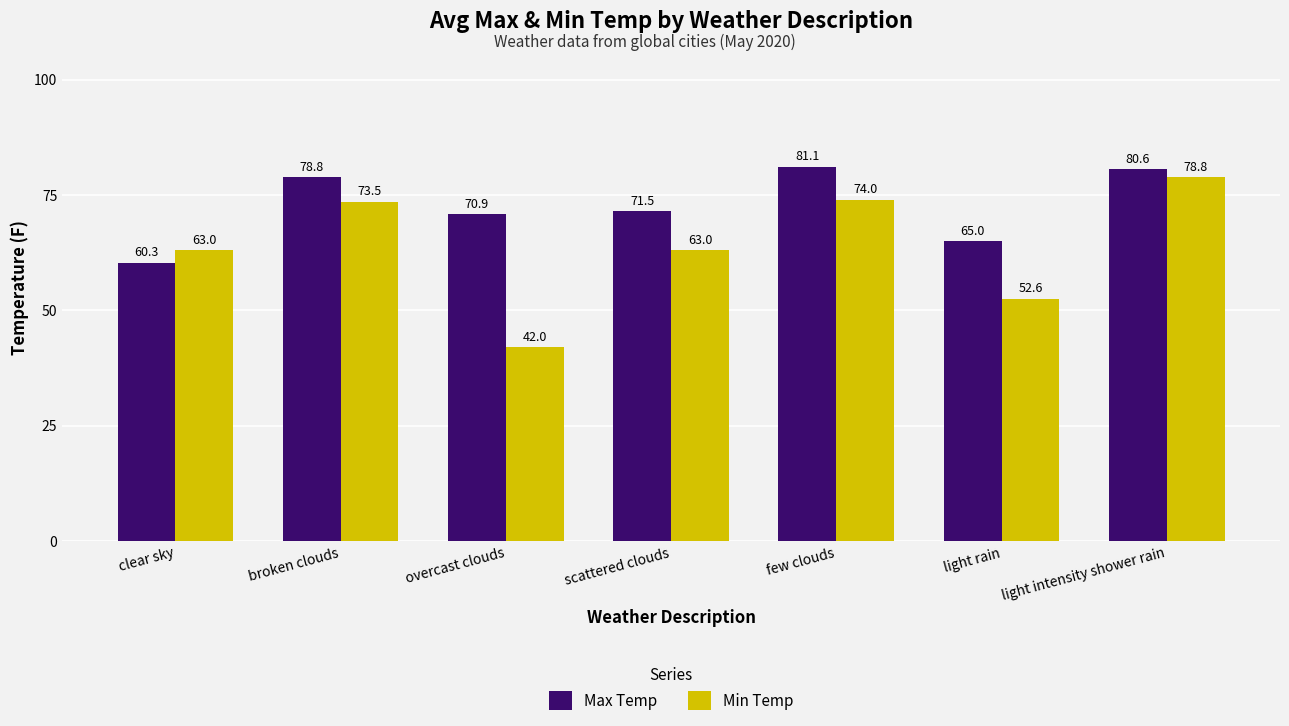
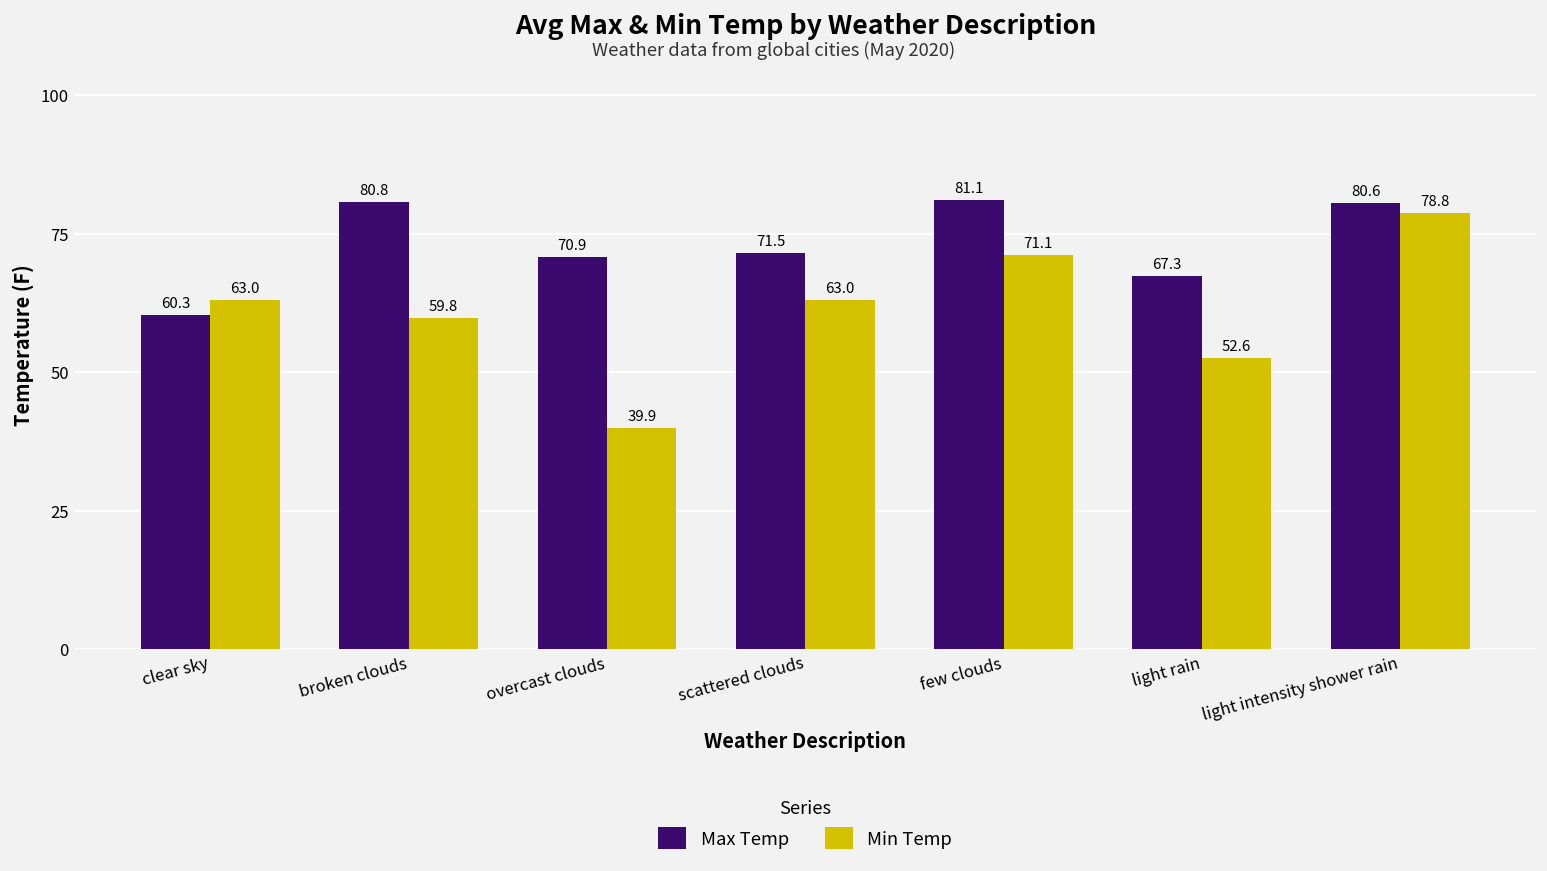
Max Temp, broken clouds: 78.8 -> 80.8
Min Temp, broken clouds: 73.5 -> 59.8
Min Temp, overcast clouds: 42.0 -> 39.9
Min Temp, few clouds: 74.0 -> 71.1
Max Temp, light rain: 65.0 -> 67.3
